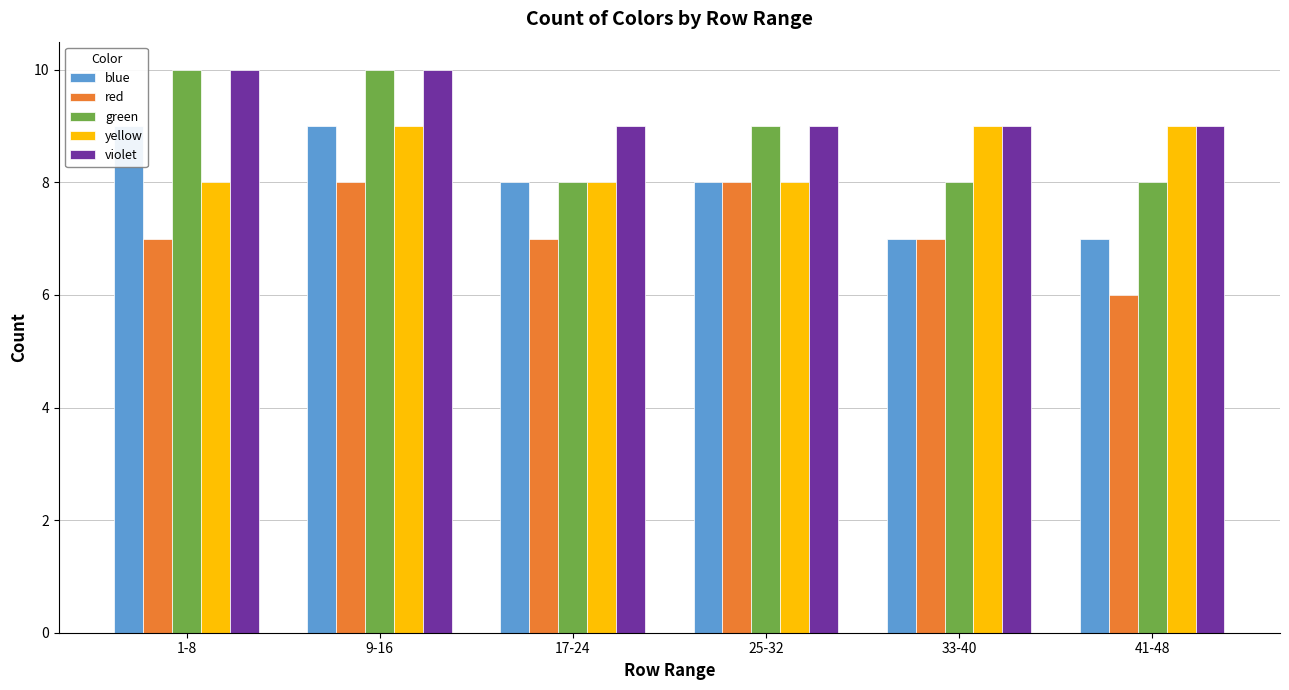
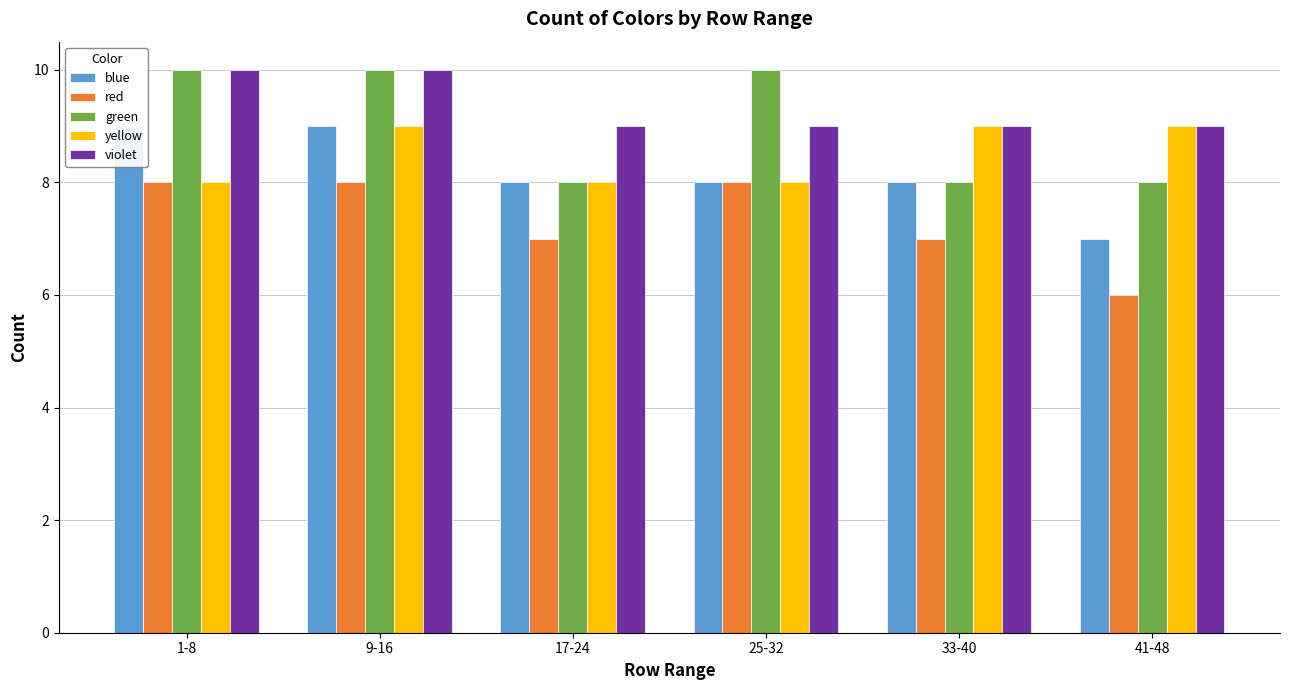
red, 1-8: 7 -> 8
green, 25-32: 9 -> 10
blue, 33-40: 7 -> 8
